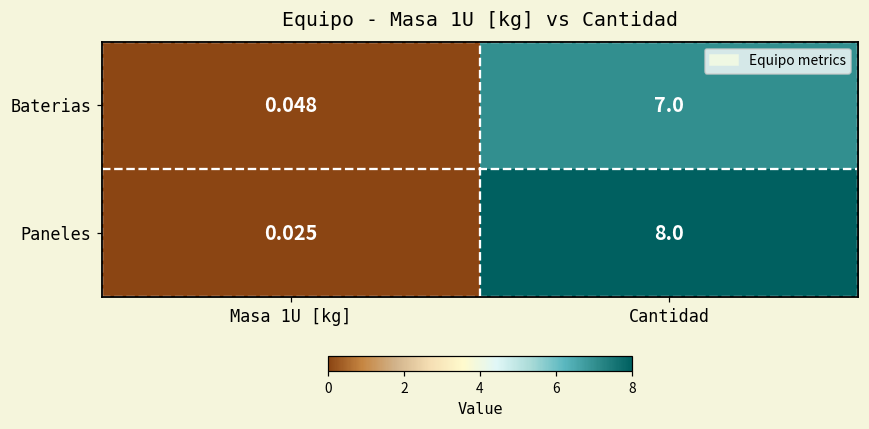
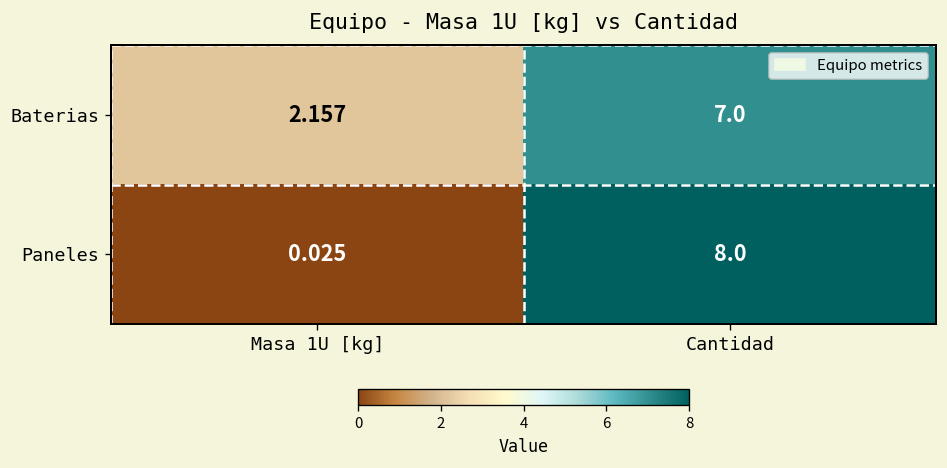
Baterias, Masa 1U [kg]: 0.048 -> 2.157
